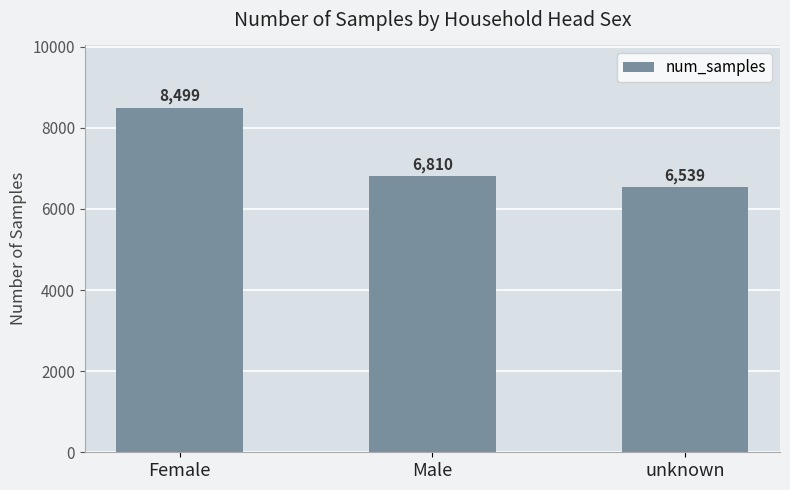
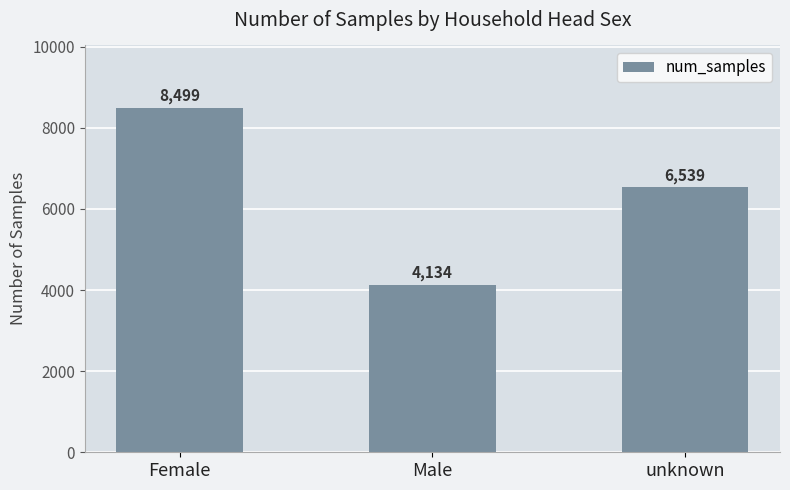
Male: 6,810 -> 4,134
